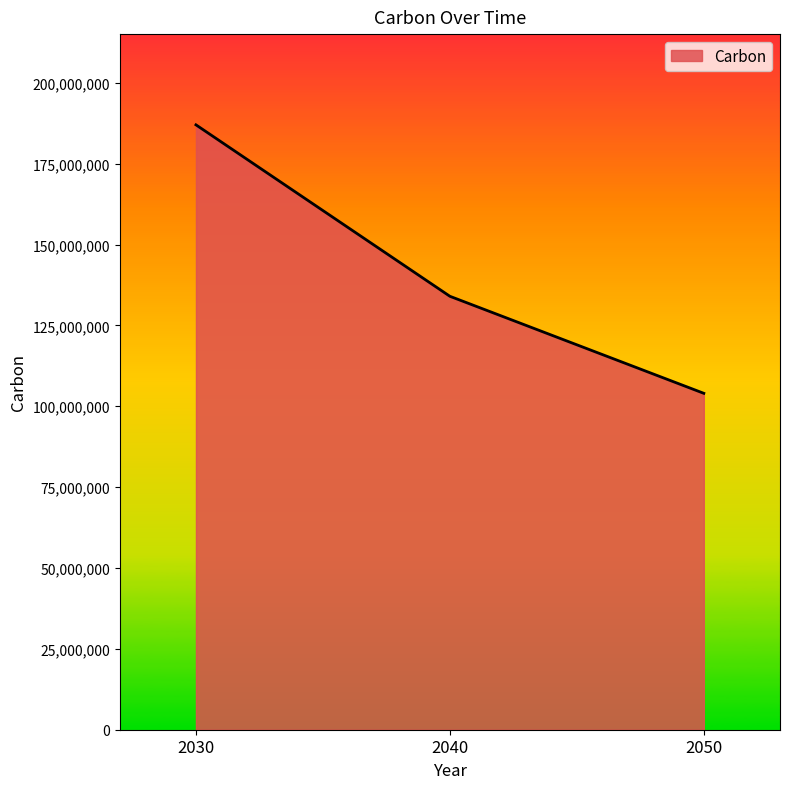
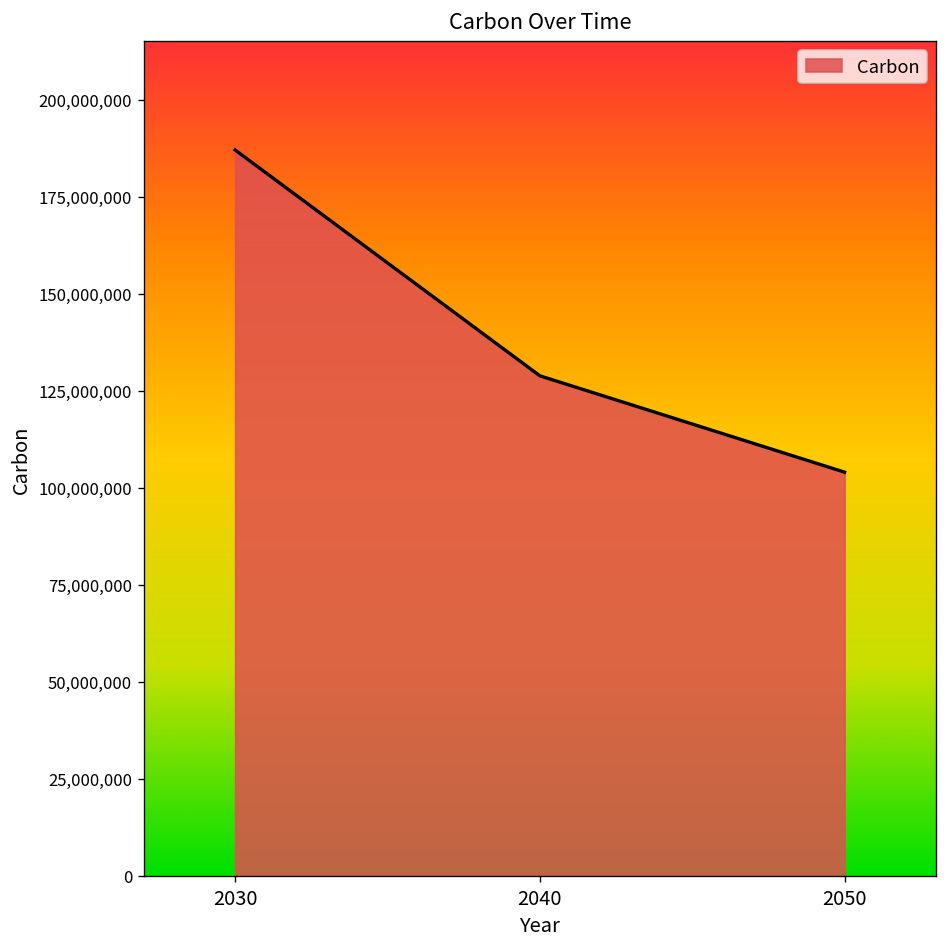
2040: 134,000,000 -> 129,000,000
